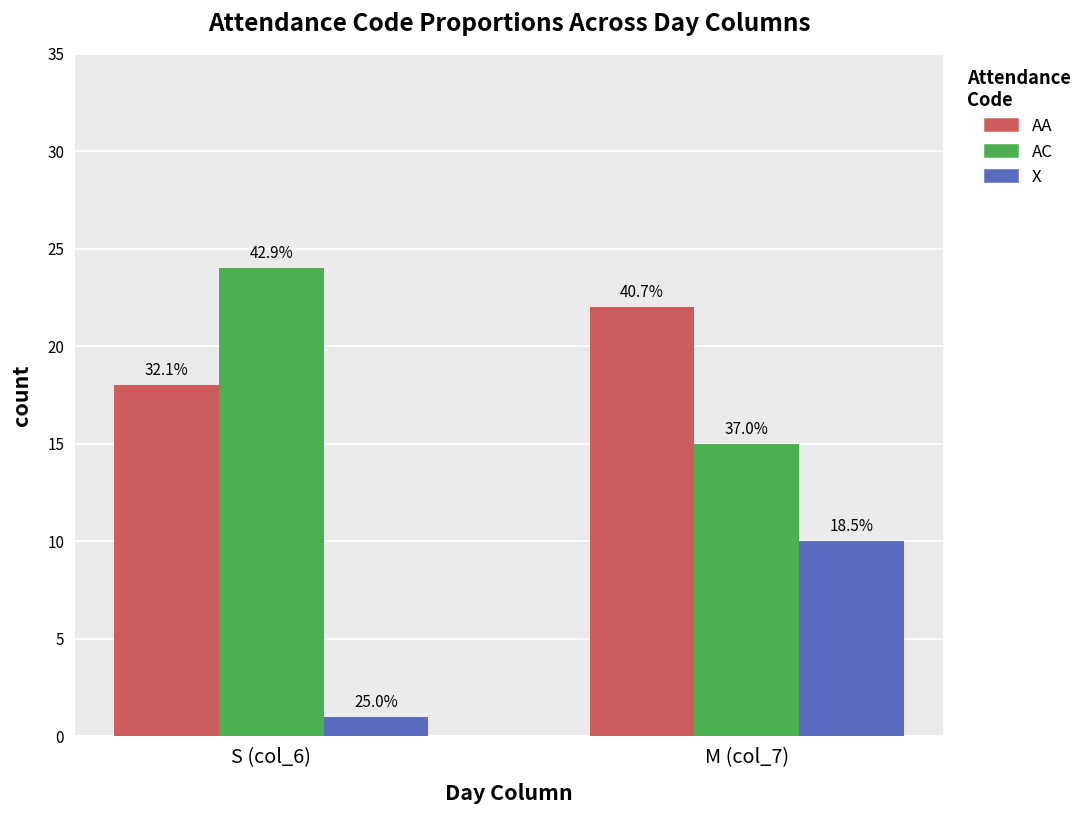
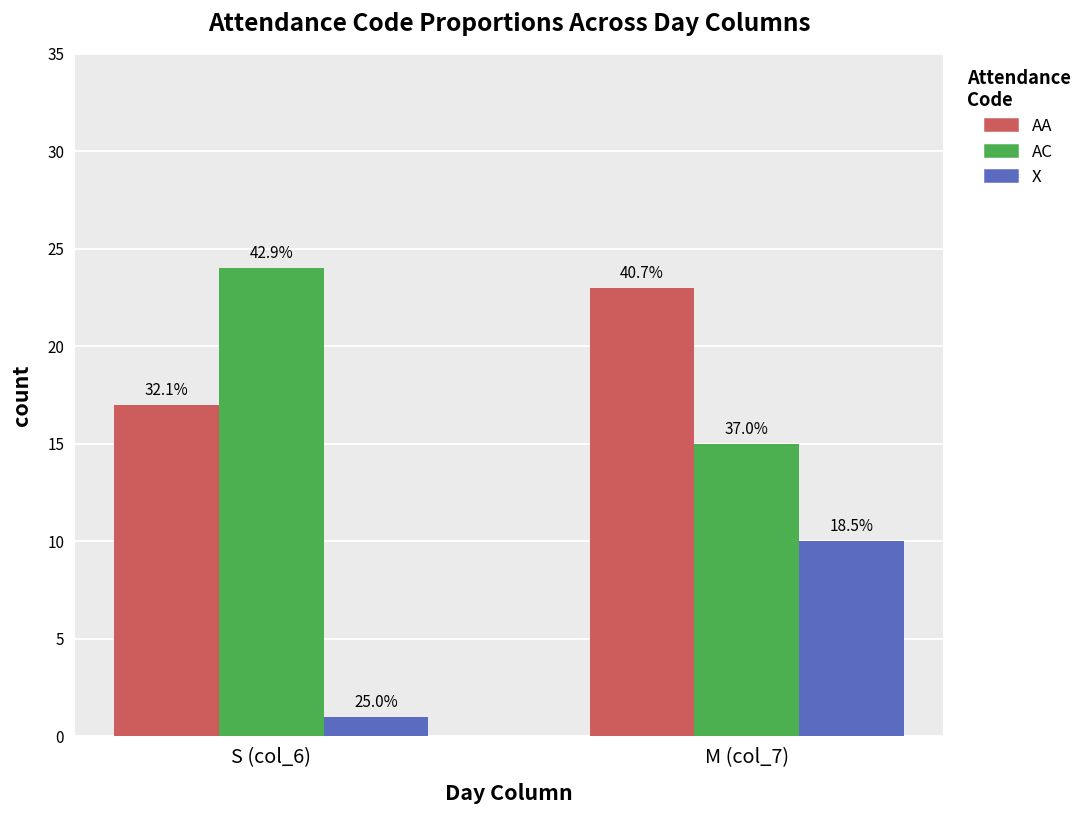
AA, S (col_6): 18 -> 17
AA, M (col_7): 22 -> 23
